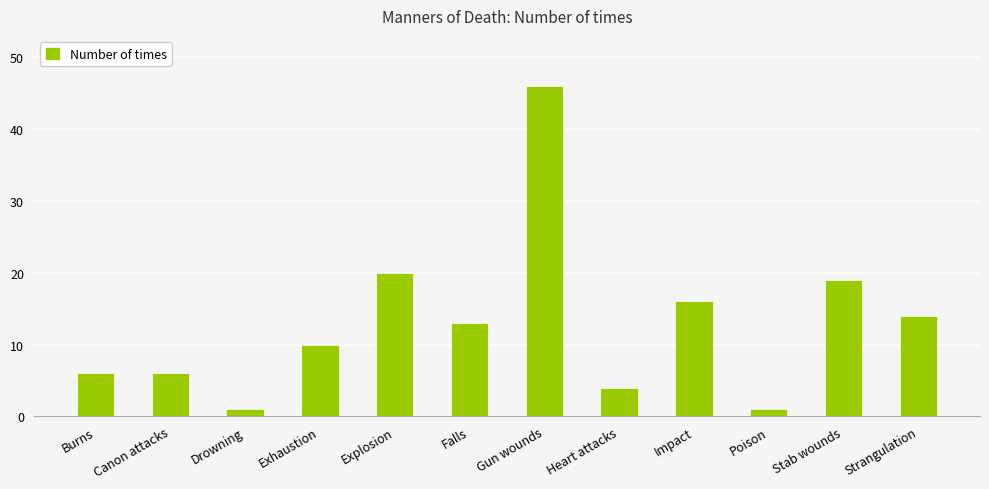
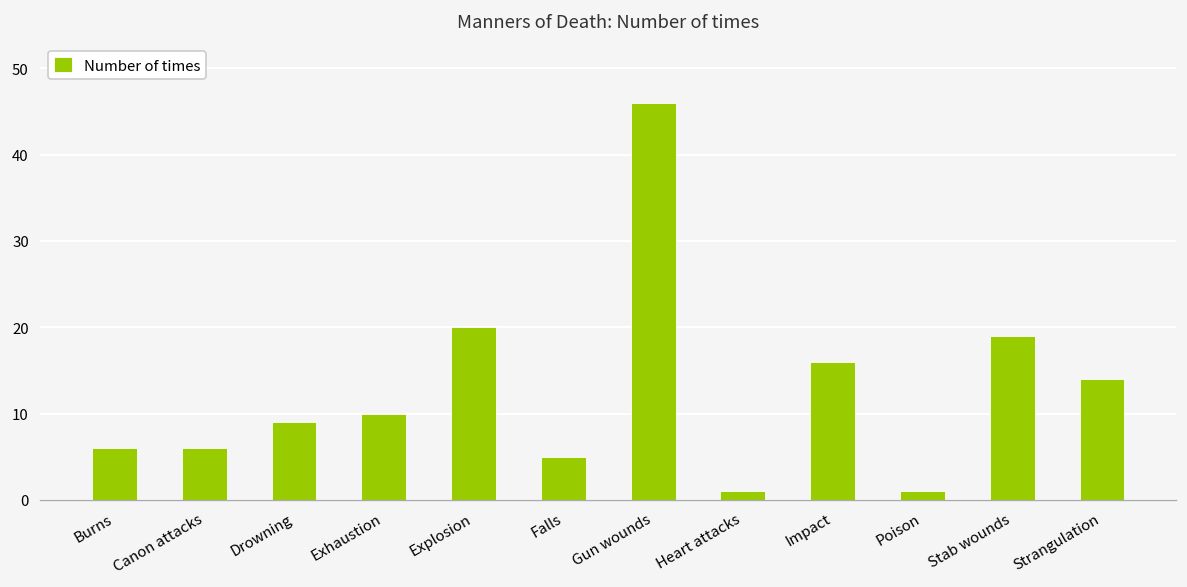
Drowning: 1 -> 9
Falls: 13 -> 5
Heart attacks: 4 -> 1
